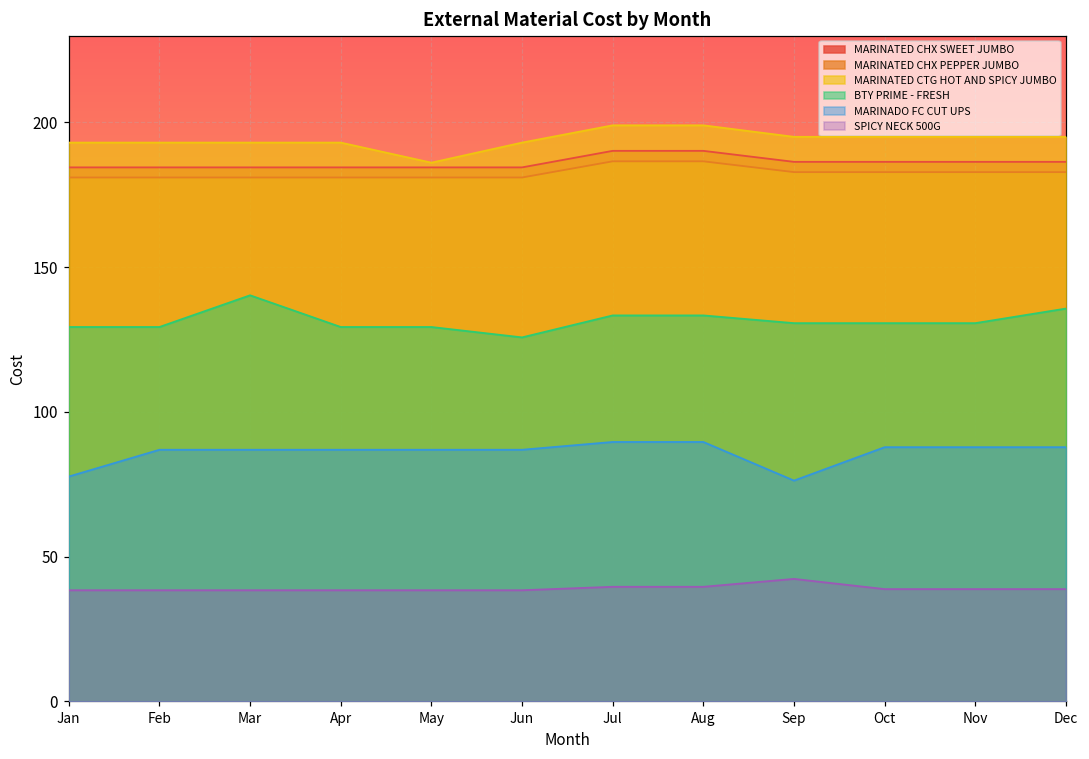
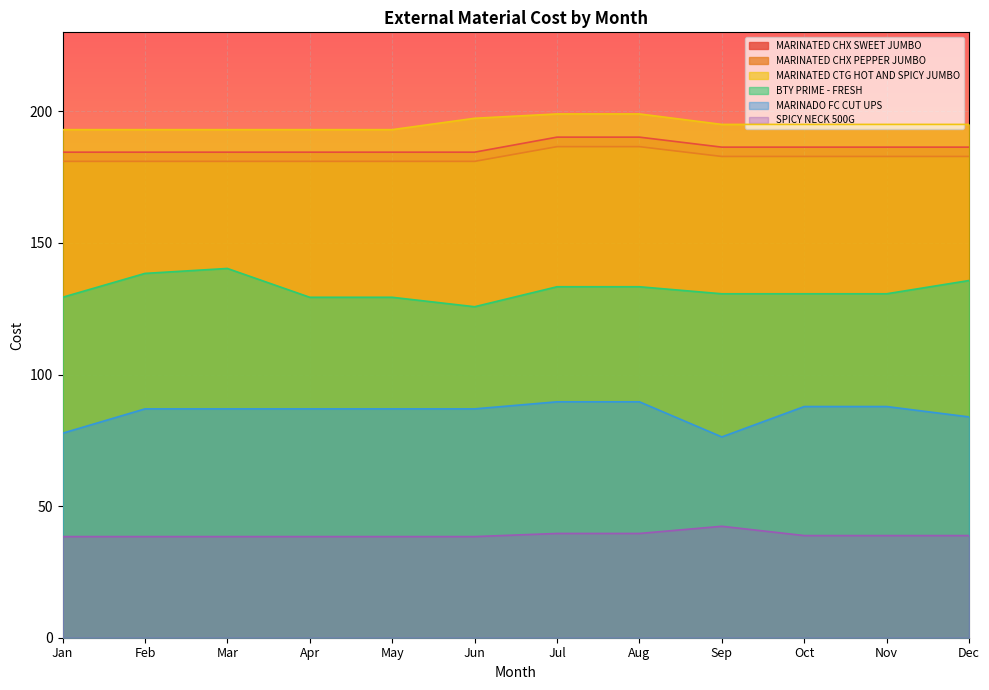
BTY PRIME - FRESH, Feb: 129 -> 138
MARINATED CTG HOT AND SPICY JUMBO, May: 186 -> 193
MARINATED CTG HOT AND SPICY JUMBO, Jun: 193 -> 197
MARINADO FC CUT UPS, Dec: 88 -> 84
